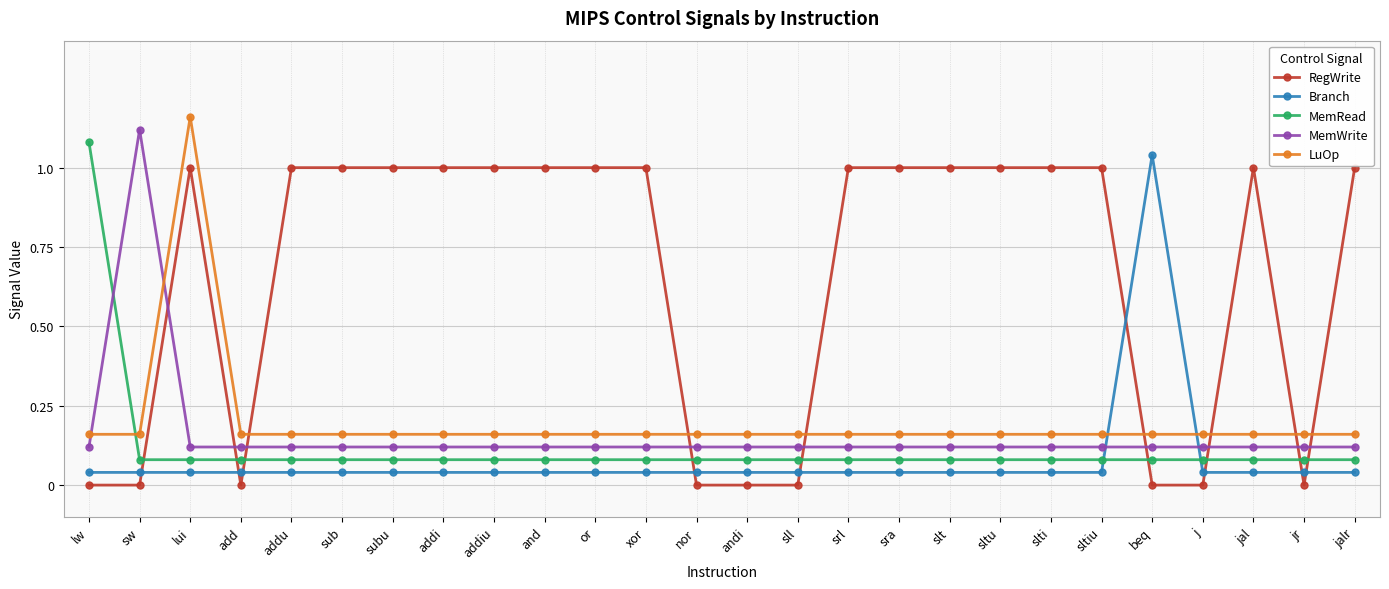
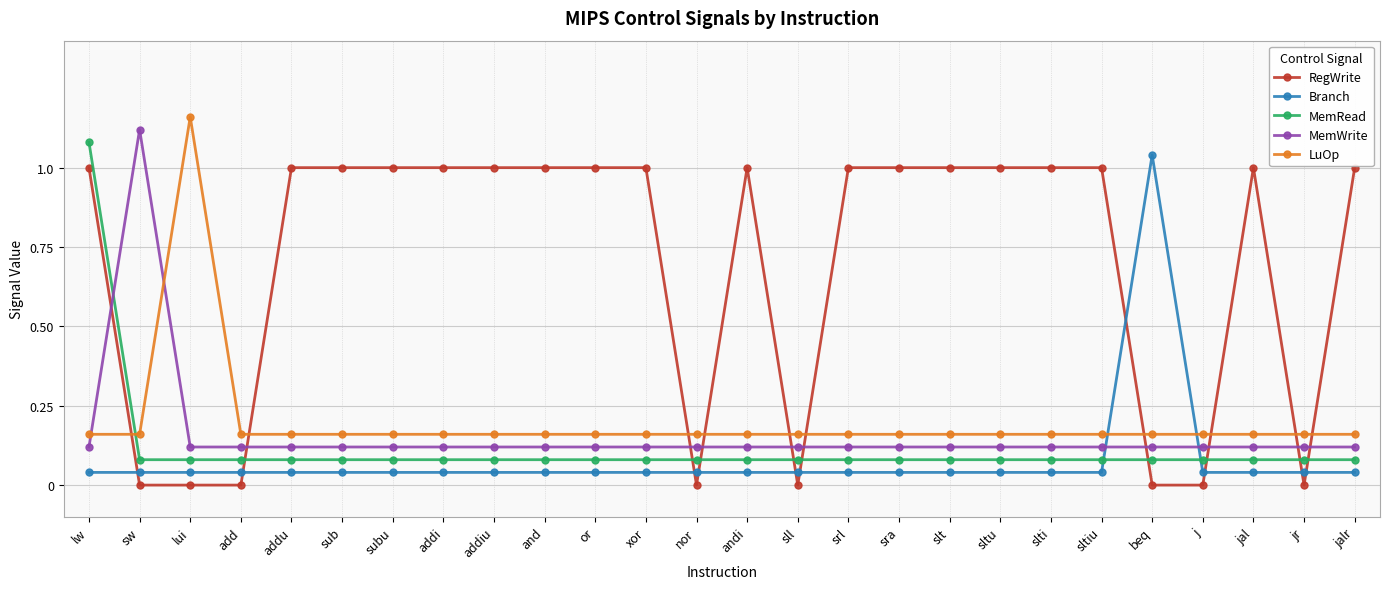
RegWrite, lw: 0 -> 1
RegWrite, lui: 1 -> 0
RegWrite, andi: 0 -> 1
